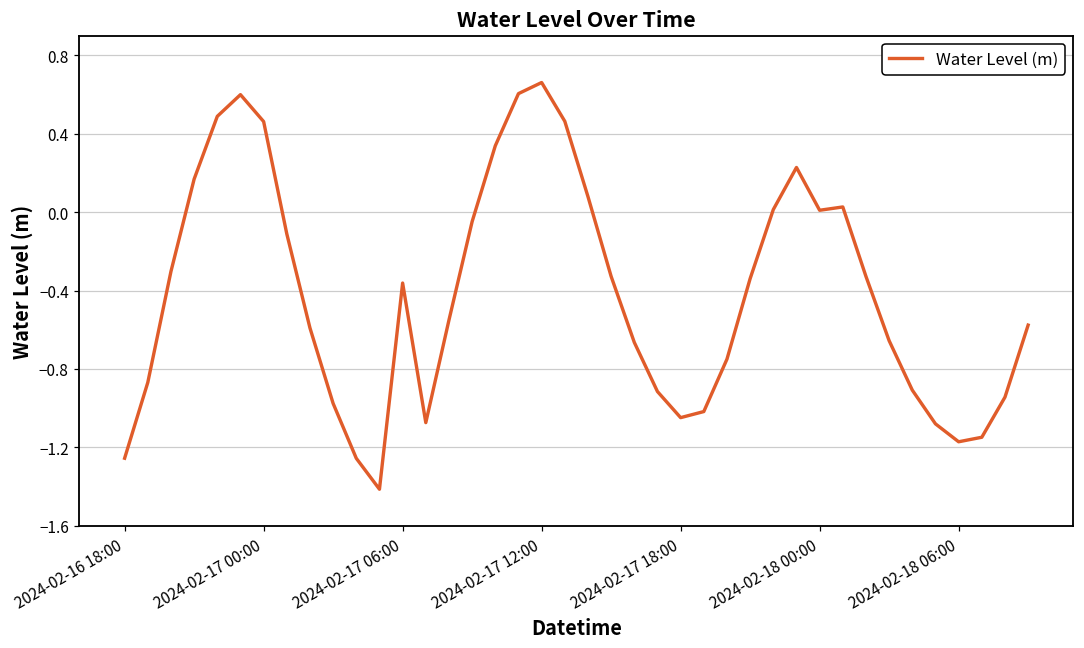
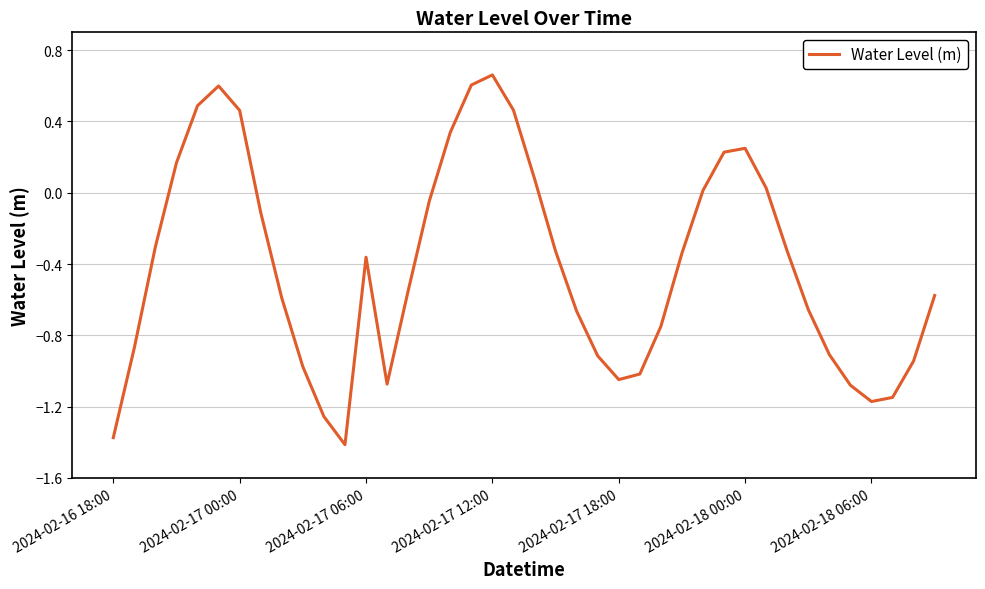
2024-02-16 18:00: -1.26 -> -1.37
2024-02-18 00:00: 0.01 -> 0.25
